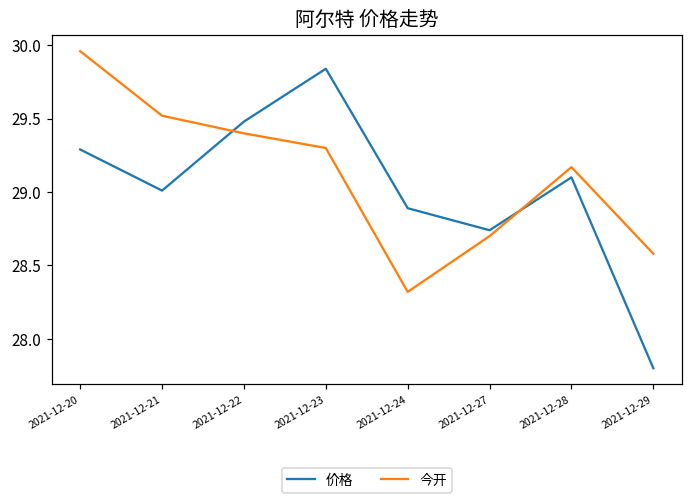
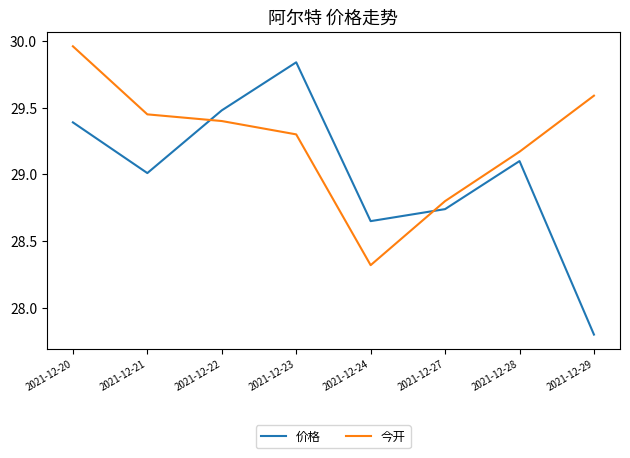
价格, 2021-12-20: 29.29 -> 29.39
今开, 2021-12-21: 29.52 -> 29.45
价格, 2021-12-24: 28.89 -> 28.65
今开, 2021-12-27: 28.7 -> 28.8
今开, 2021-12-29: 28.58 -> 29.59
